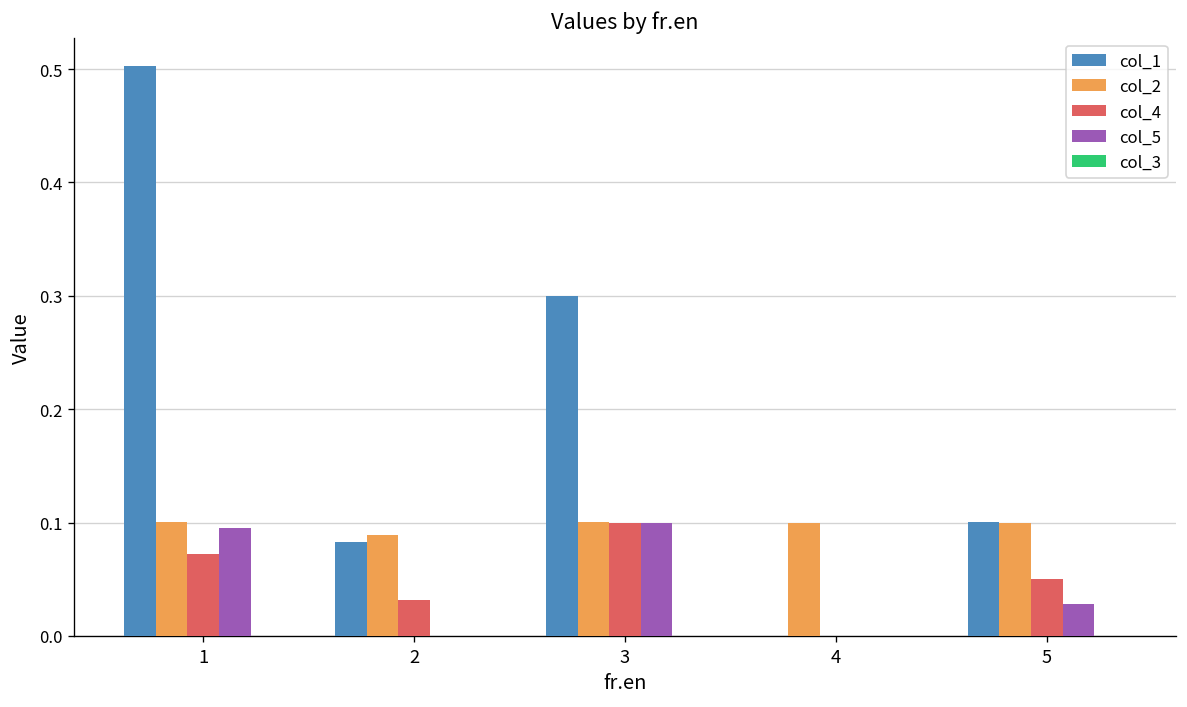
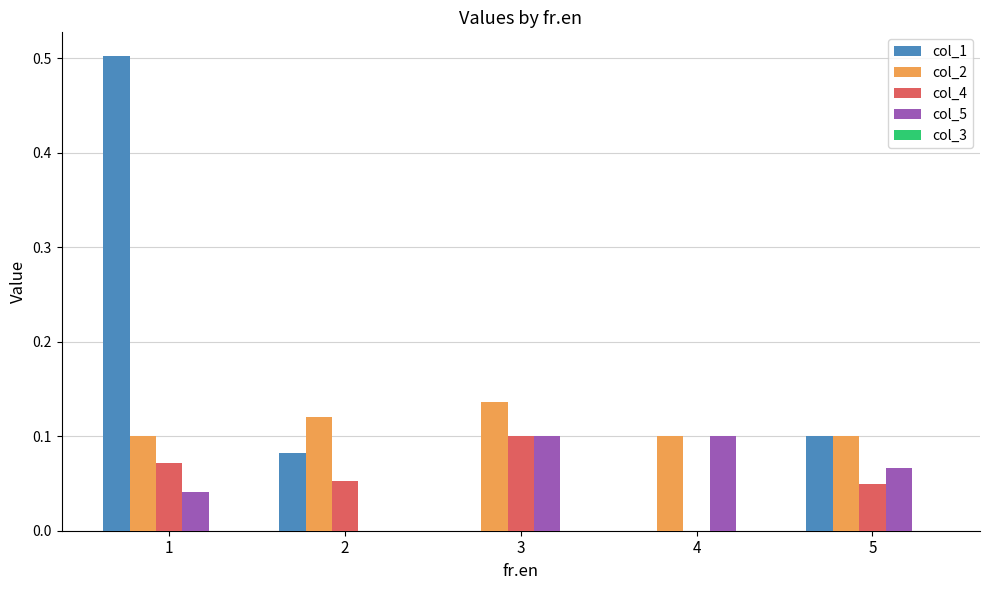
col_5, 1: 0.10 -> 0.04
col_2, 2: 0.09 -> 0.12
col_4, 2: 0.03 -> 0.05
col_1, 3: 0.3 -> 0.0
col_2, 3: 0.10 -> 0.14
col_5, 4: 0.0 -> 0.1
col_5, 5: 0.03 -> 0.07
